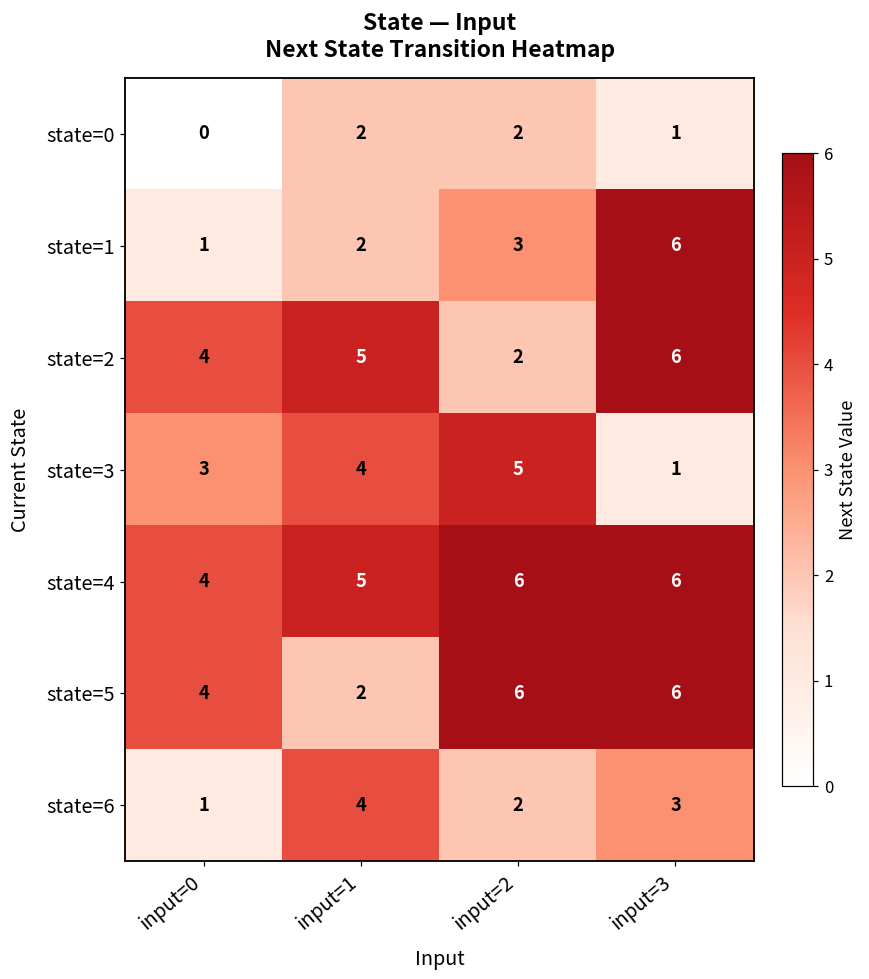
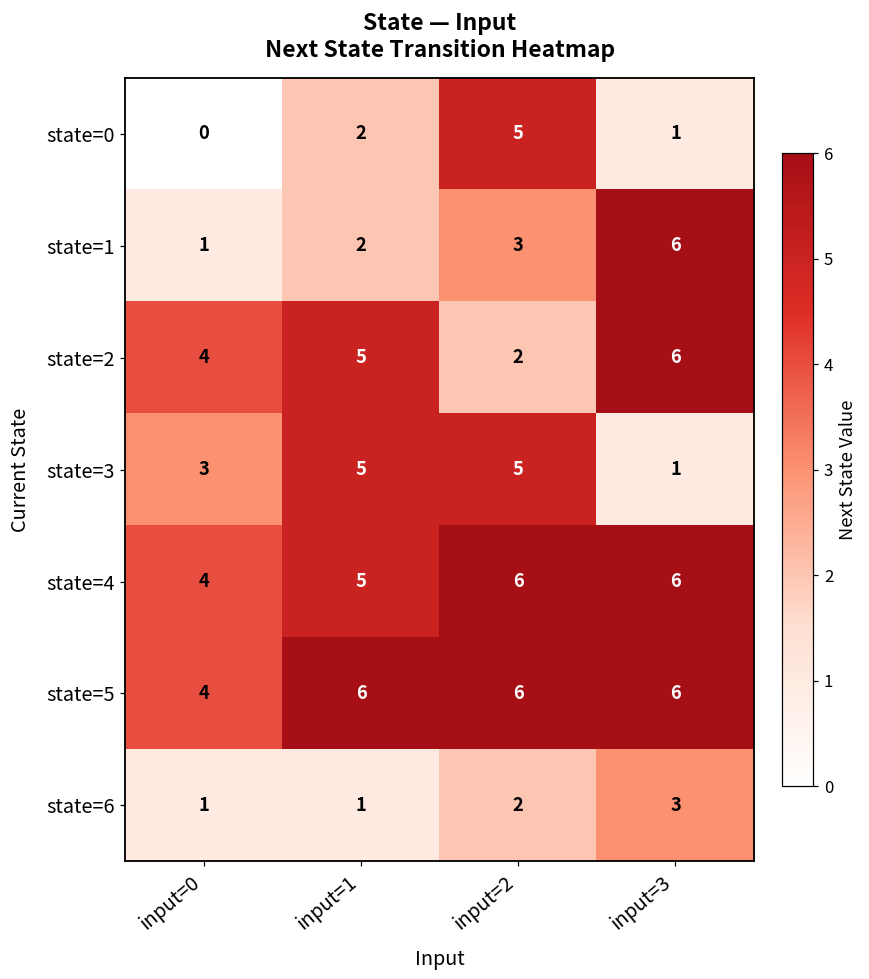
state=0, input=2: 2 -> 5
state=3, input=1: 4 -> 5
state=5, input=1: 2 -> 6
state=6, input=1: 4 -> 1
